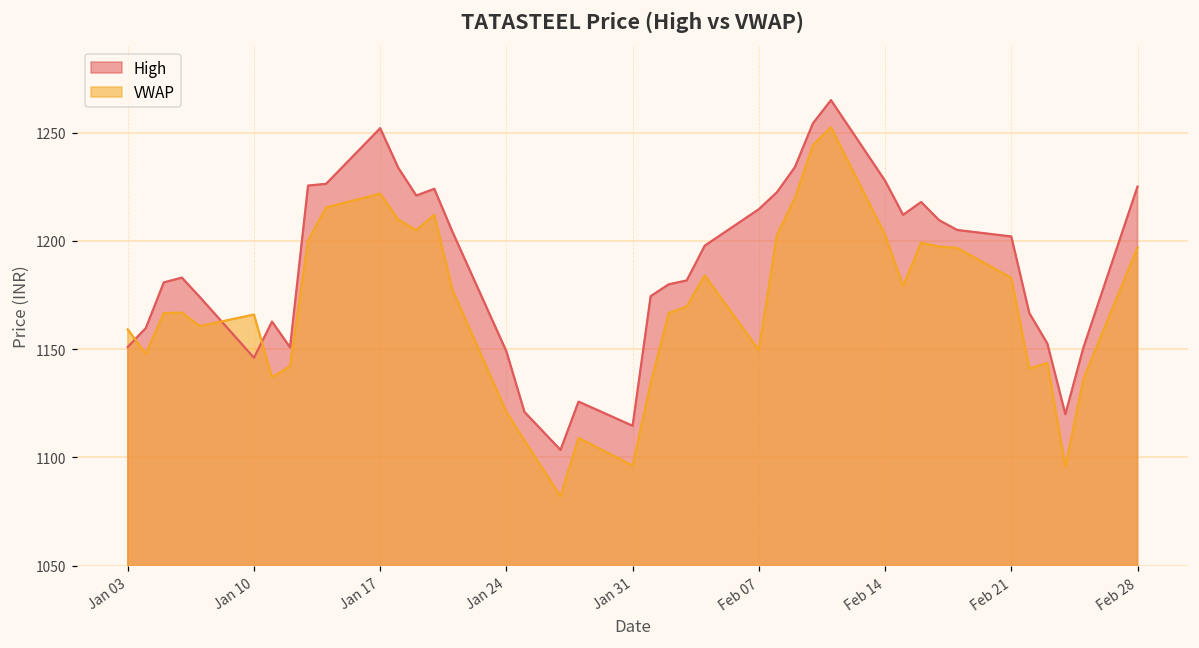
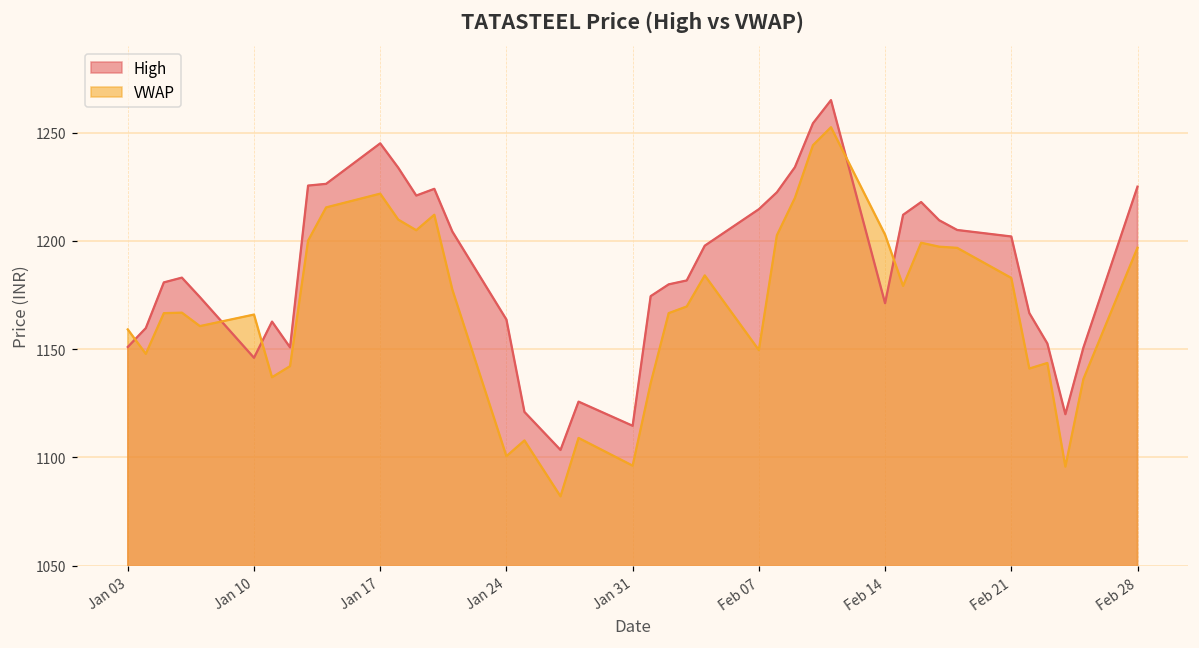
High, Jan 17: 1252 -> 1245
High, Jan 24: 1149 -> 1164
VWAP, Jan 24: 1121 -> 1101
High, Feb 14: 1228 -> 1171
